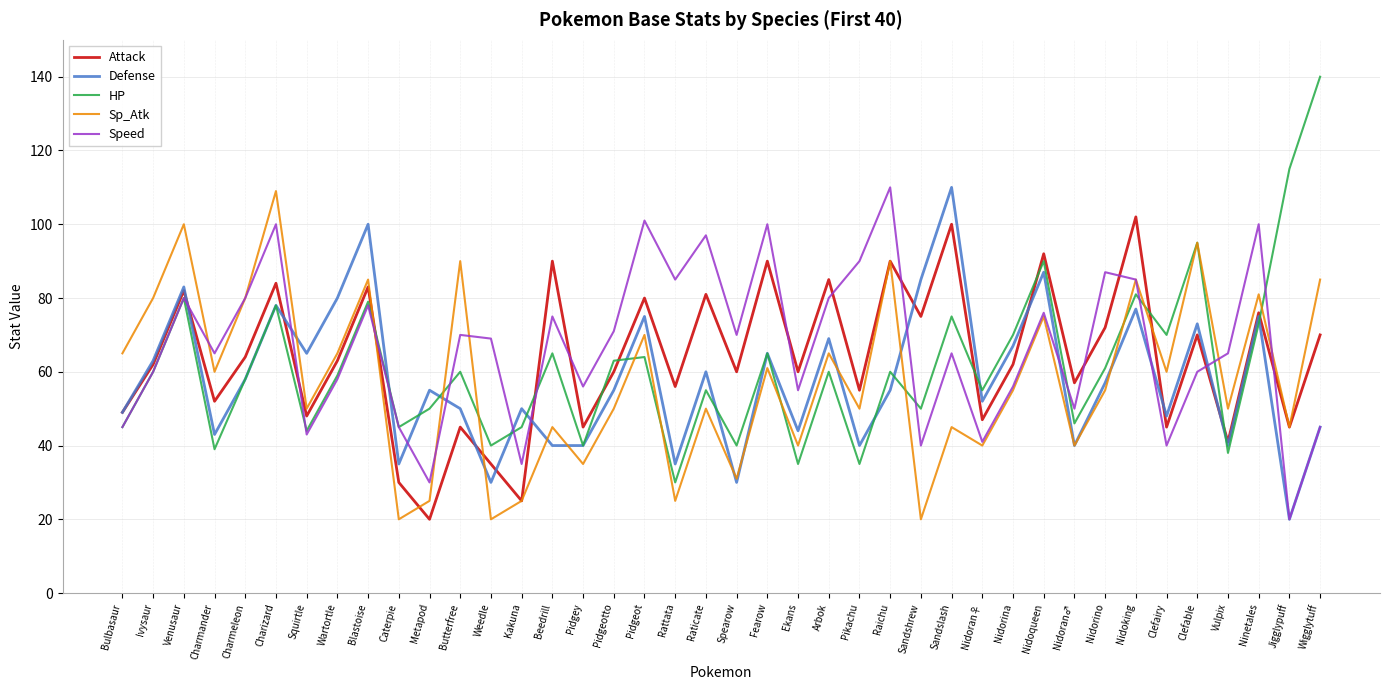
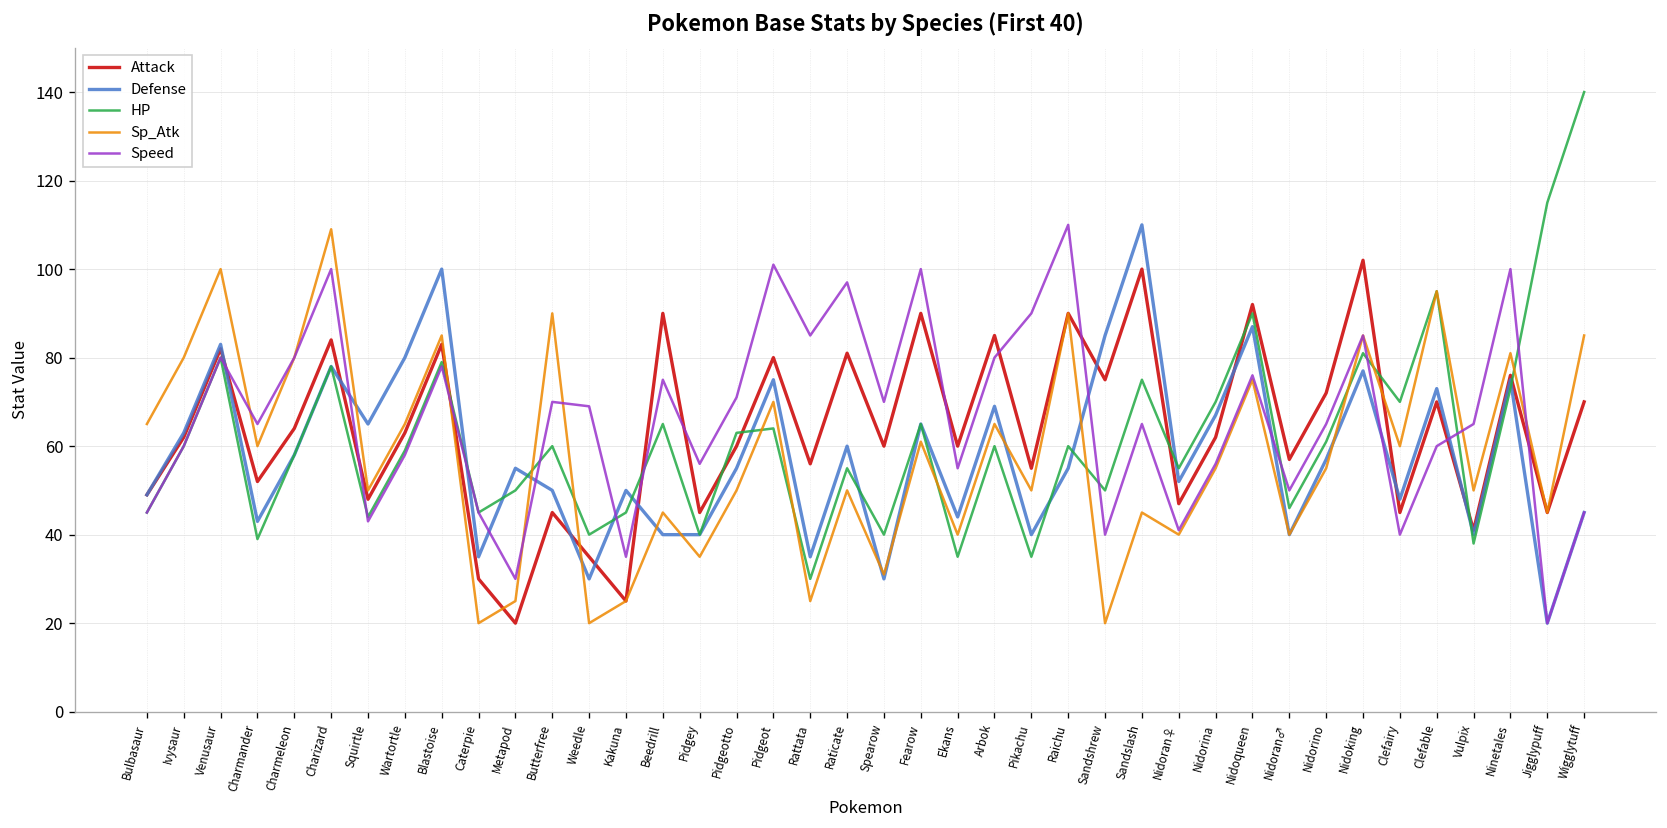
Speed, Nidorino: 87 -> 65
